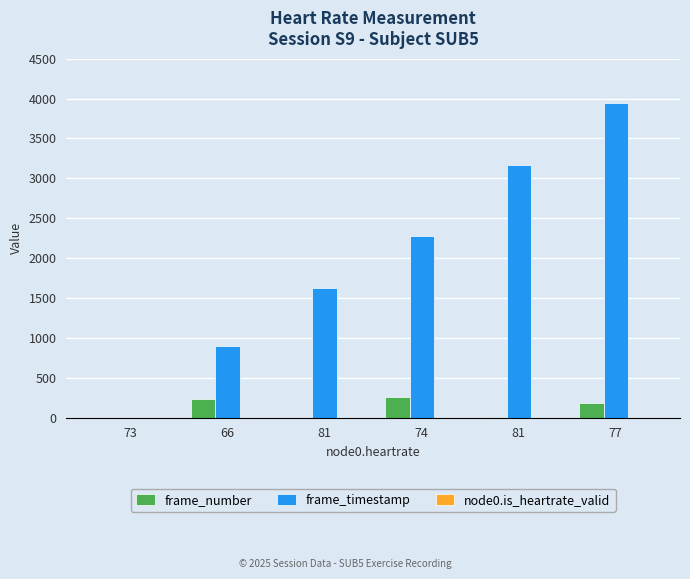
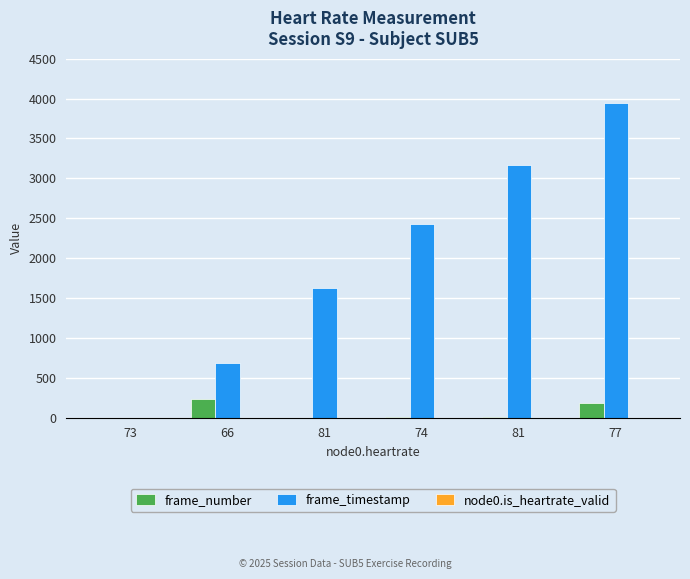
frame_timestamp, 66: 900 -> 700
frame_number, 74: 300 -> 0
frame_timestamp, 74: 2300 -> 2400
